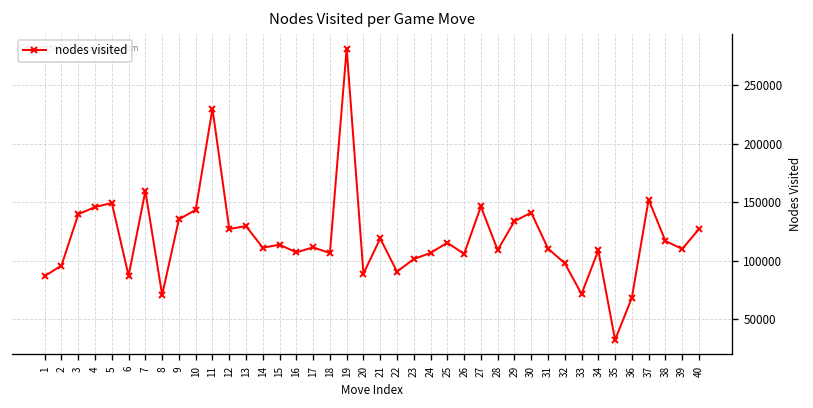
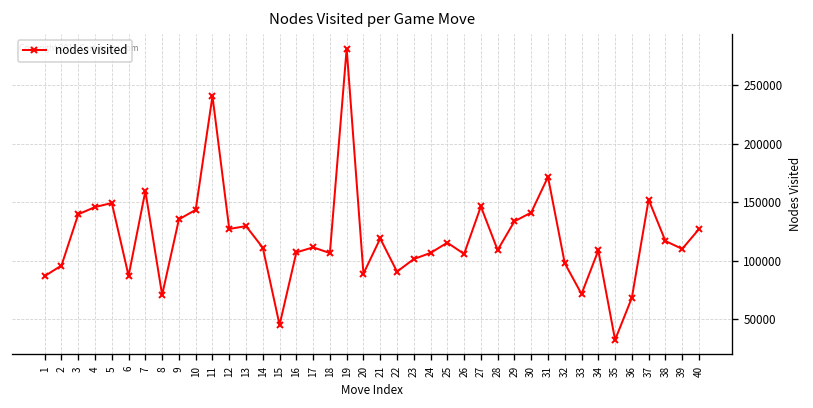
11: 230000 -> 240000
15: 110000 -> 50000
31: 110000 -> 170000
